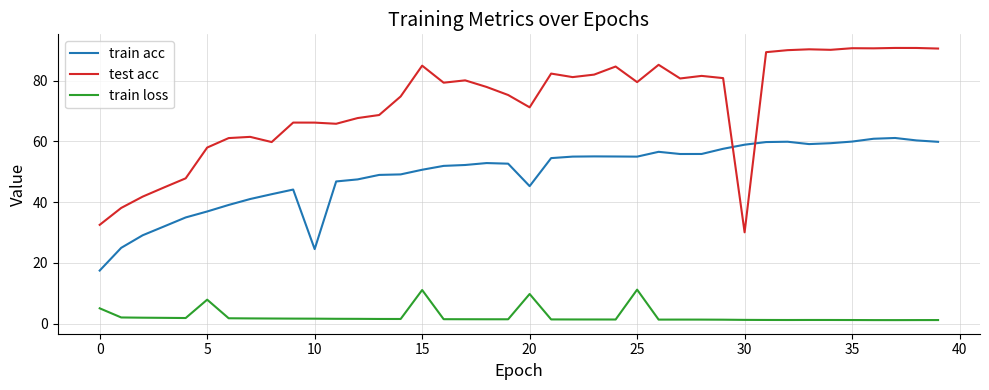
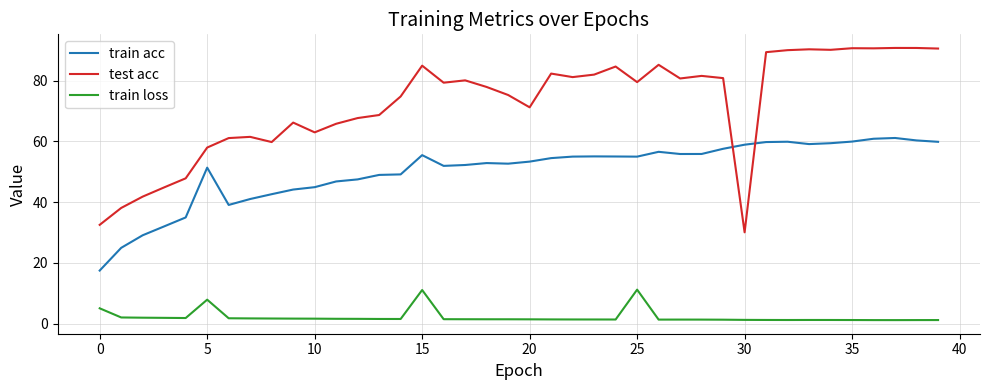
train acc, 5: 37 -> 51
train acc, 10: 25 -> 45
test acc, 10: 66 -> 63
train acc, 15: 51 -> 55
train acc, 20: 45 -> 53
train loss, 20: 10 -> 1
